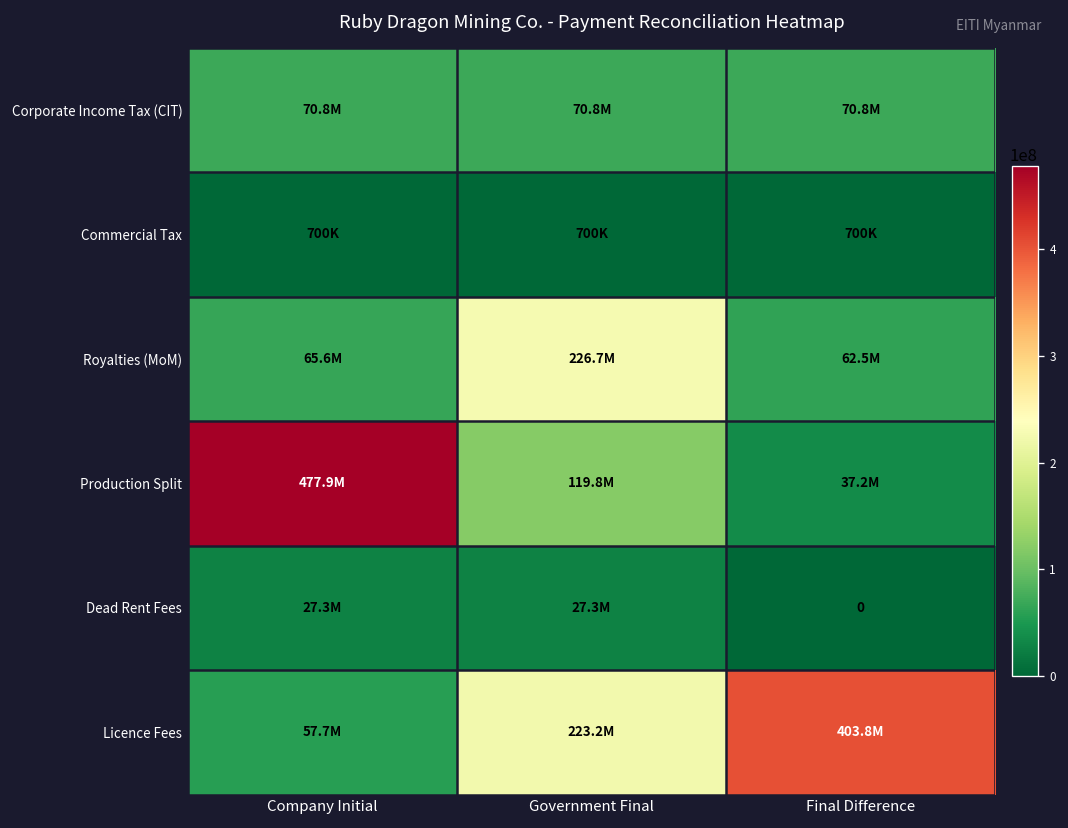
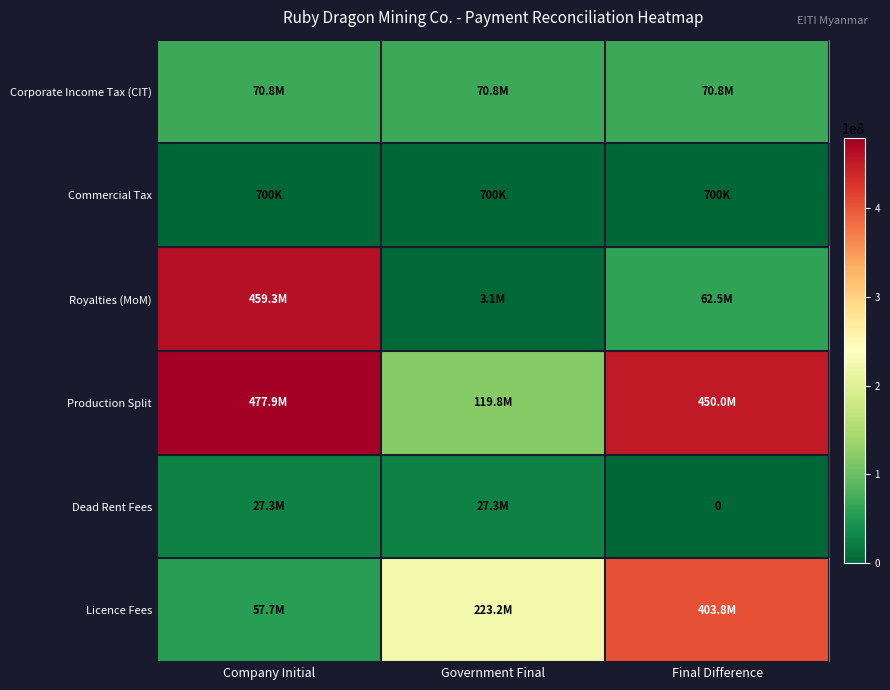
Royalties (MoM), Company Initial: 65.6M -> 459.3M
Royalties (MoM), Government Final: 226.7M -> 3.1M
Production Split, Final Difference: 37.2M -> 450.0M
